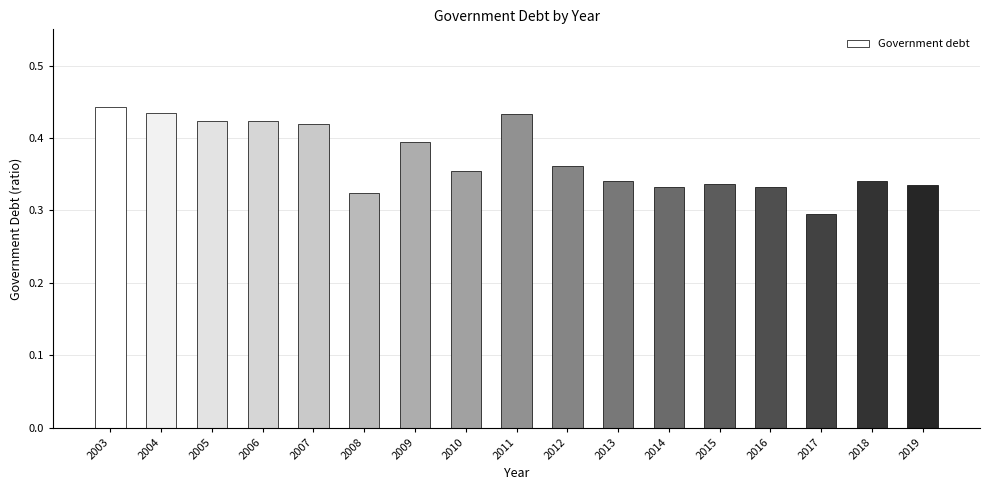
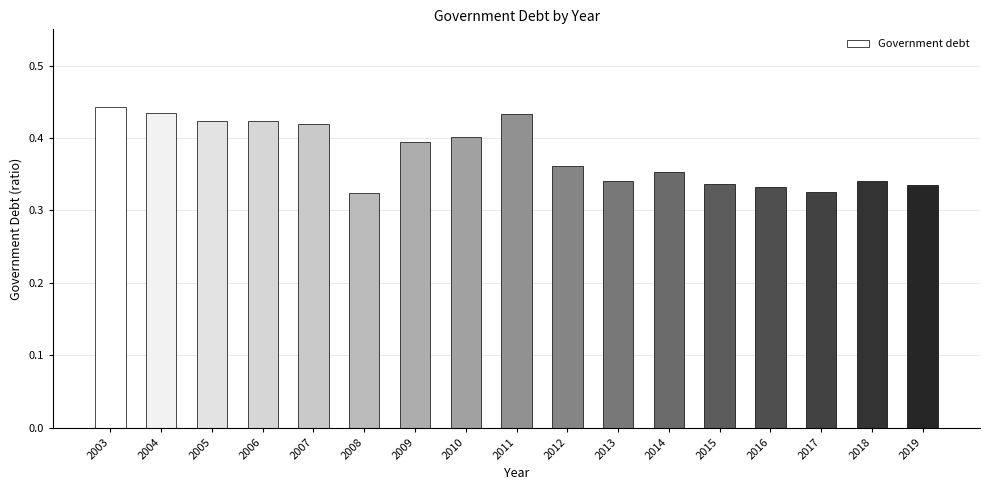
2010: 0.36 -> 0.40
2014: 0.33 -> 0.35
2017: 0.30 -> 0.33
